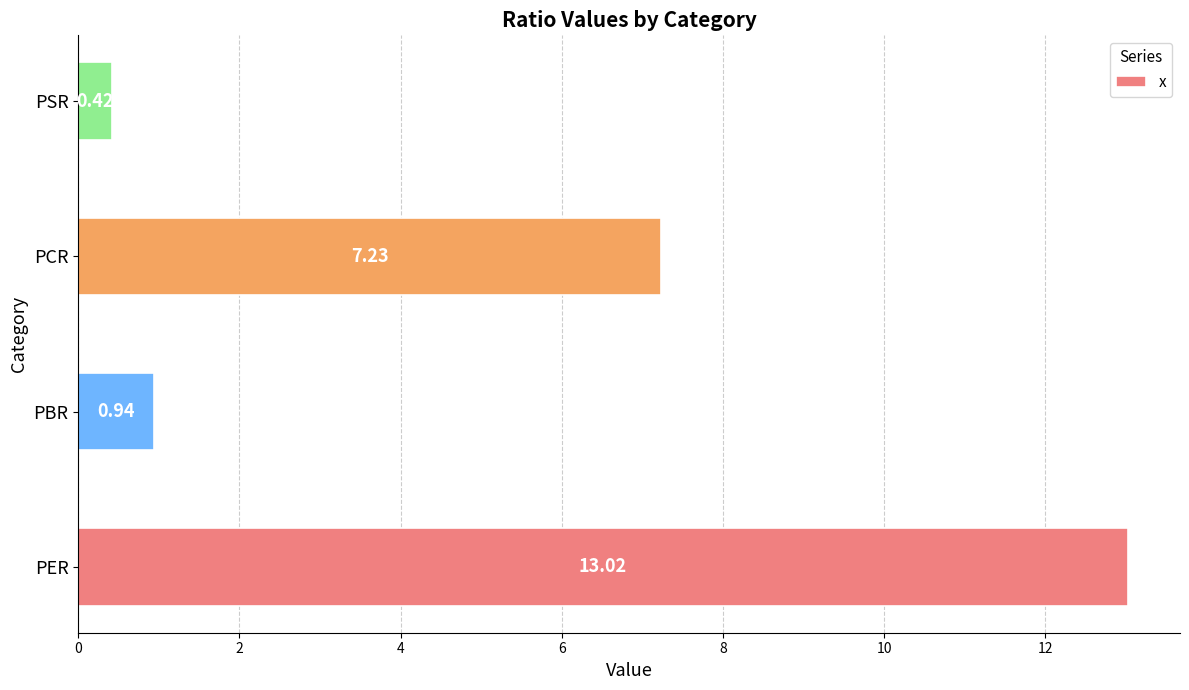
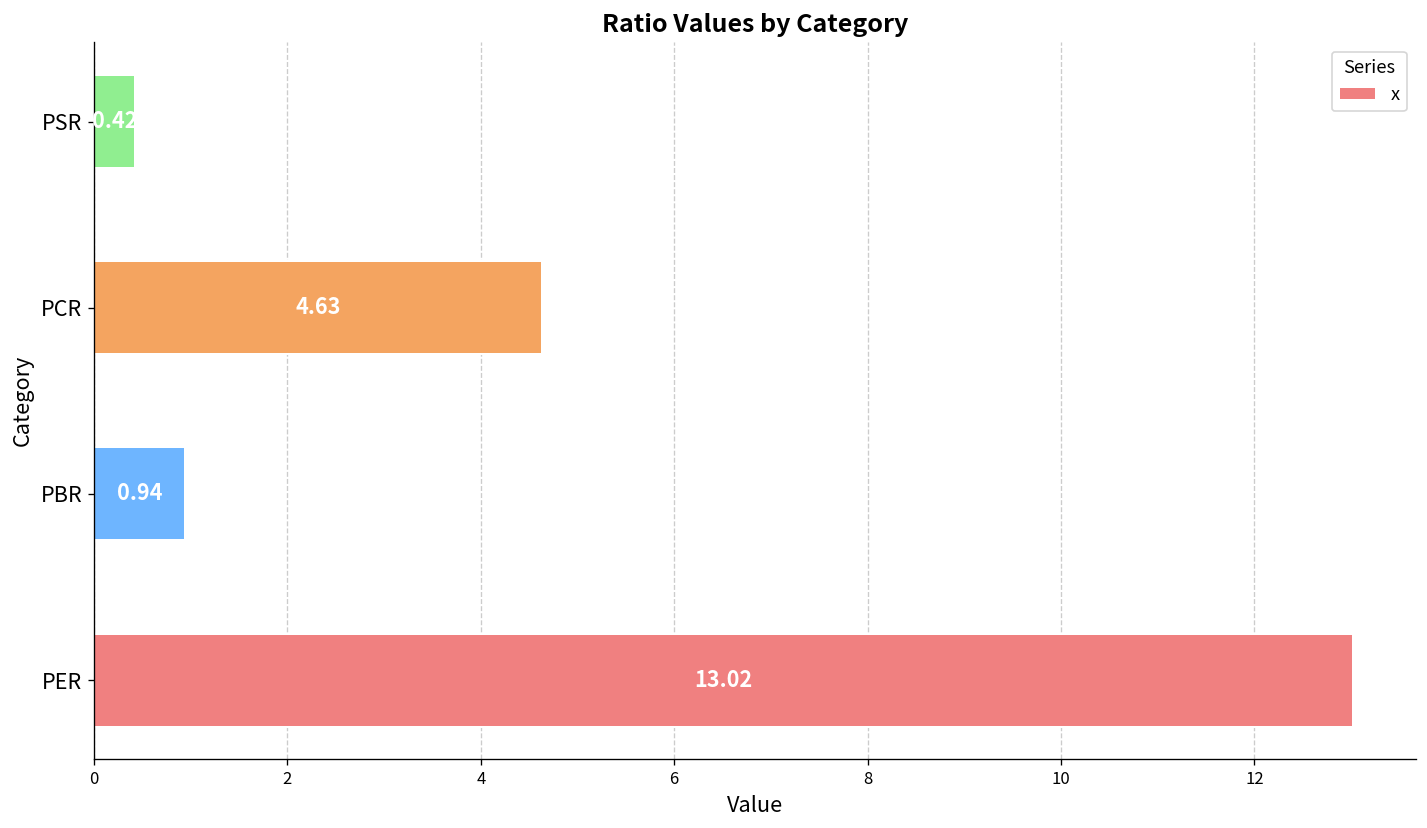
PCR: 7.23 -> 4.63
